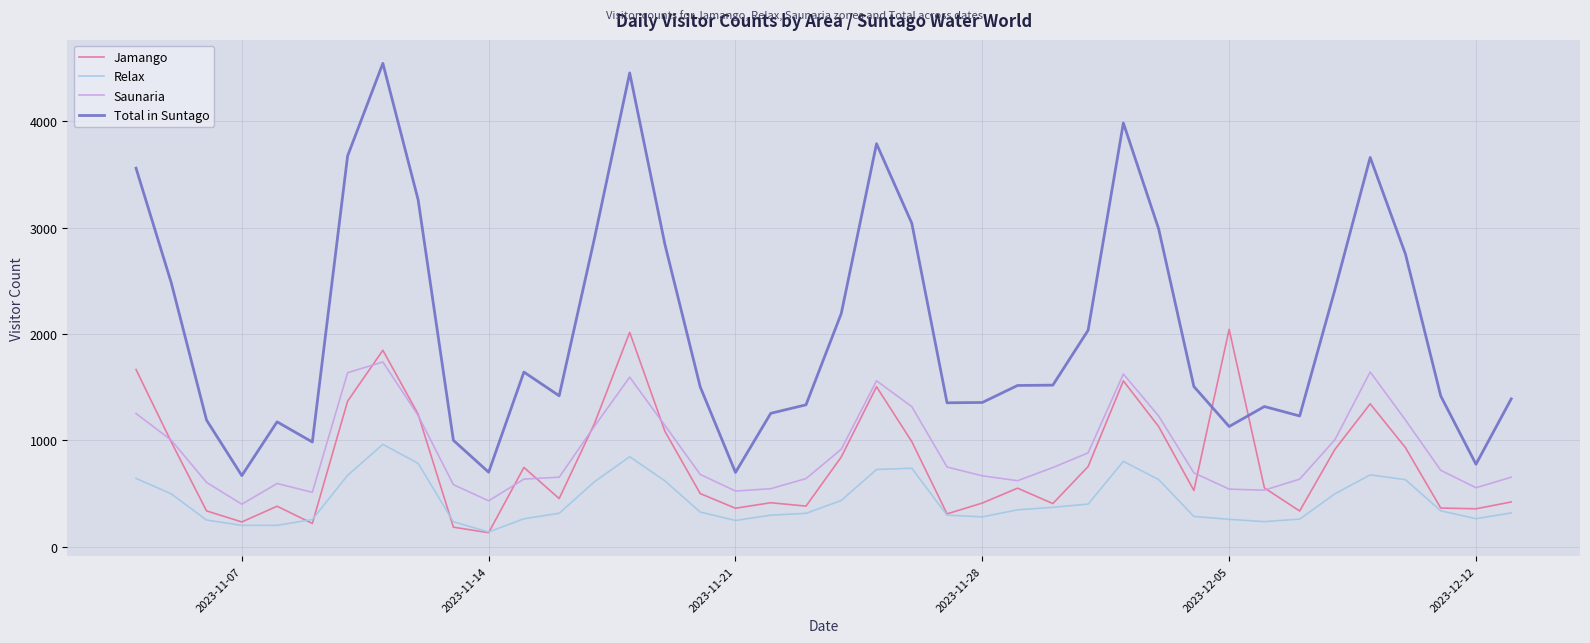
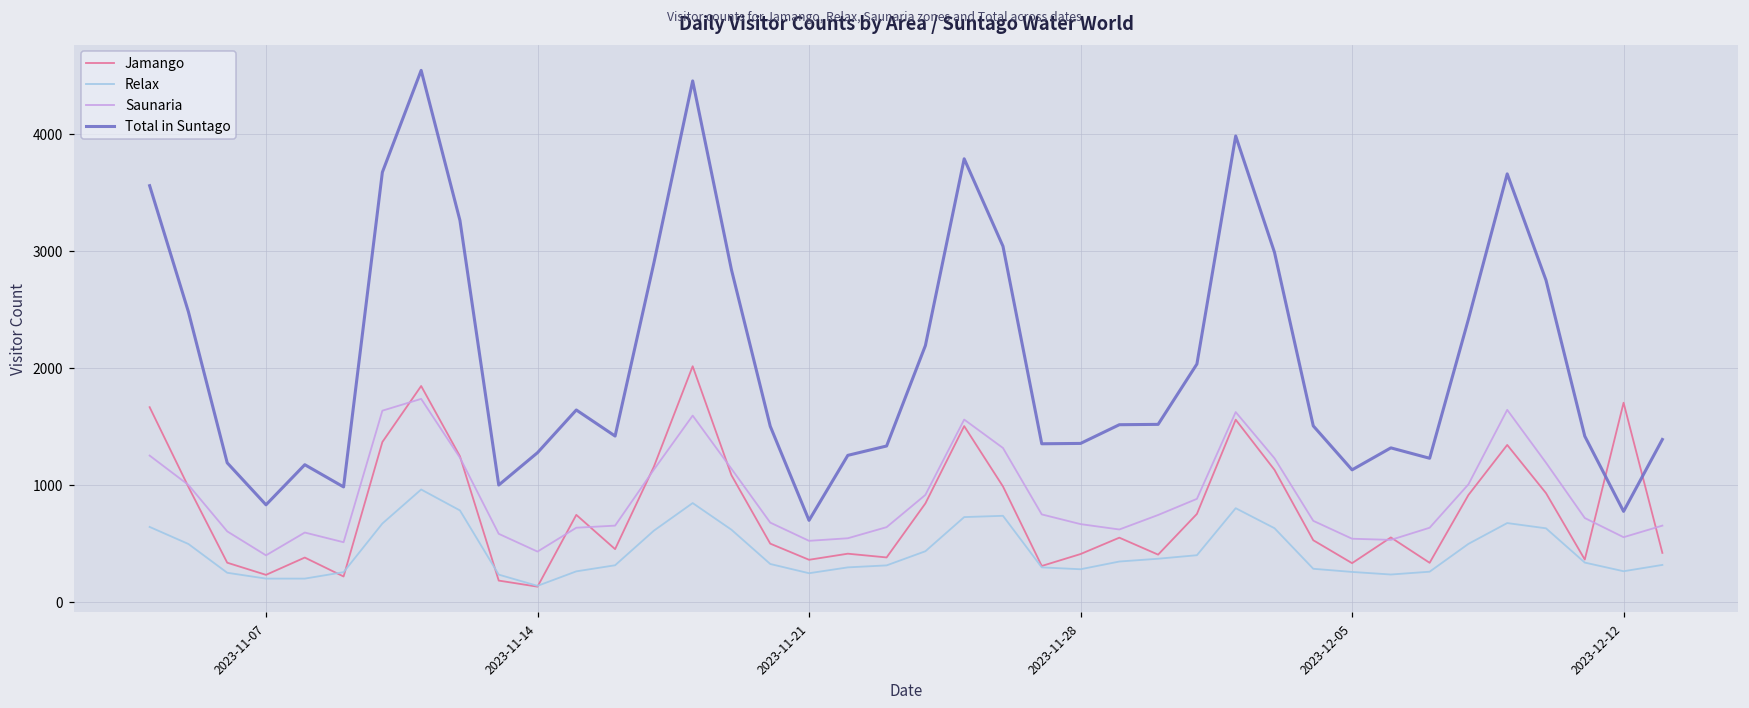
Total in Suntago, 2023-11-07: 670 -> 830
Total in Suntago, 2023-11-14: 700 -> 1280
Jamango, 2023-12-05: 2040 -> 330
Jamango, 2023-12-12: 360 -> 1700
